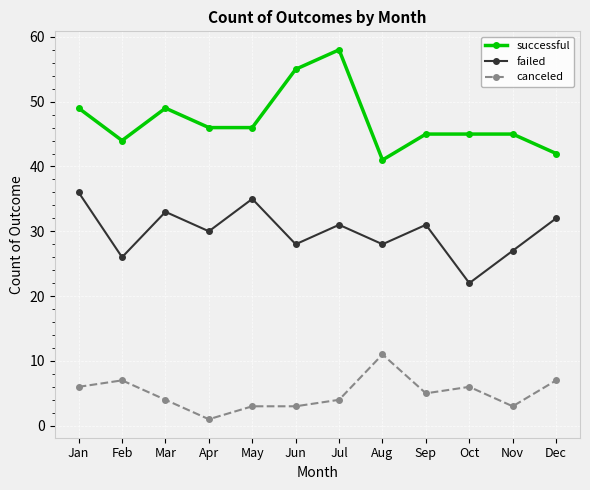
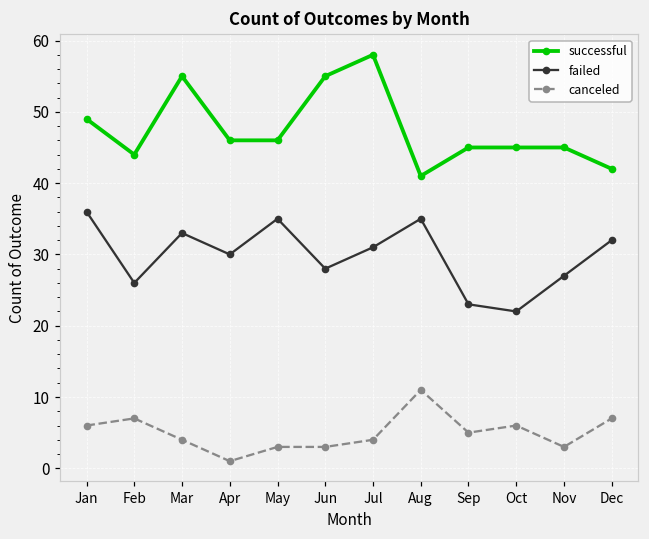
successful, Mar: 49 -> 55
failed, Aug: 28 -> 35
failed, Sep: 31 -> 23
